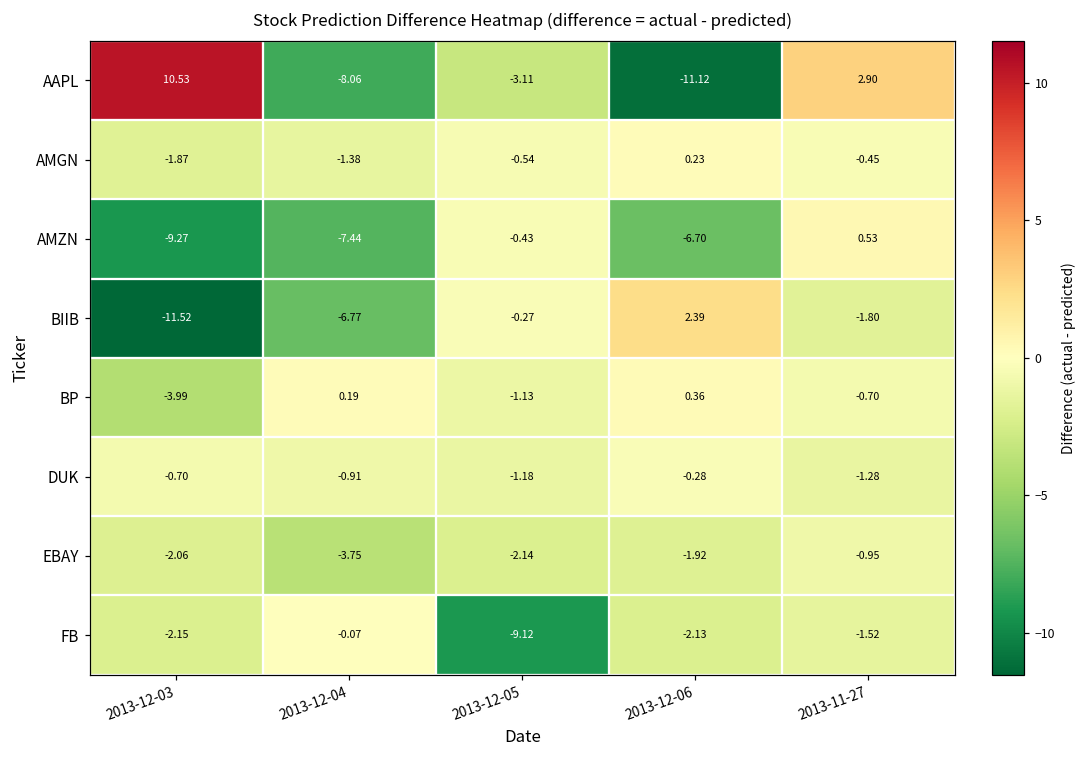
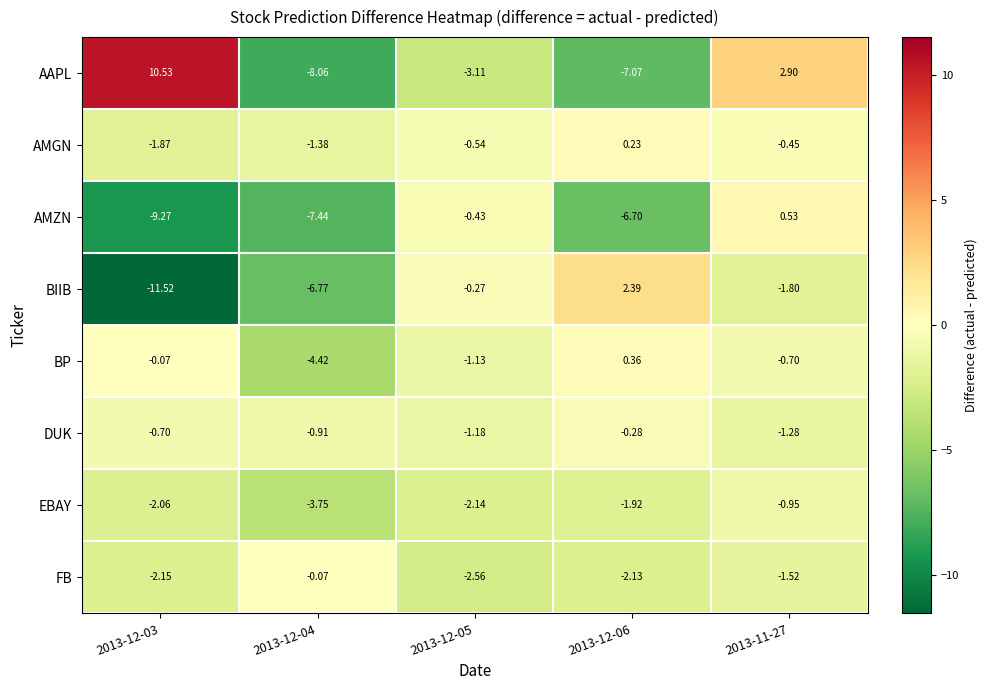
AAPL, 2013-12-06: -11.12 -> -7.07
BP, 2013-12-03: -3.99 -> -0.07
BP, 2013-12-04: 0.19 -> -4.42
FB, 2013-12-05: -9.12 -> -2.56
